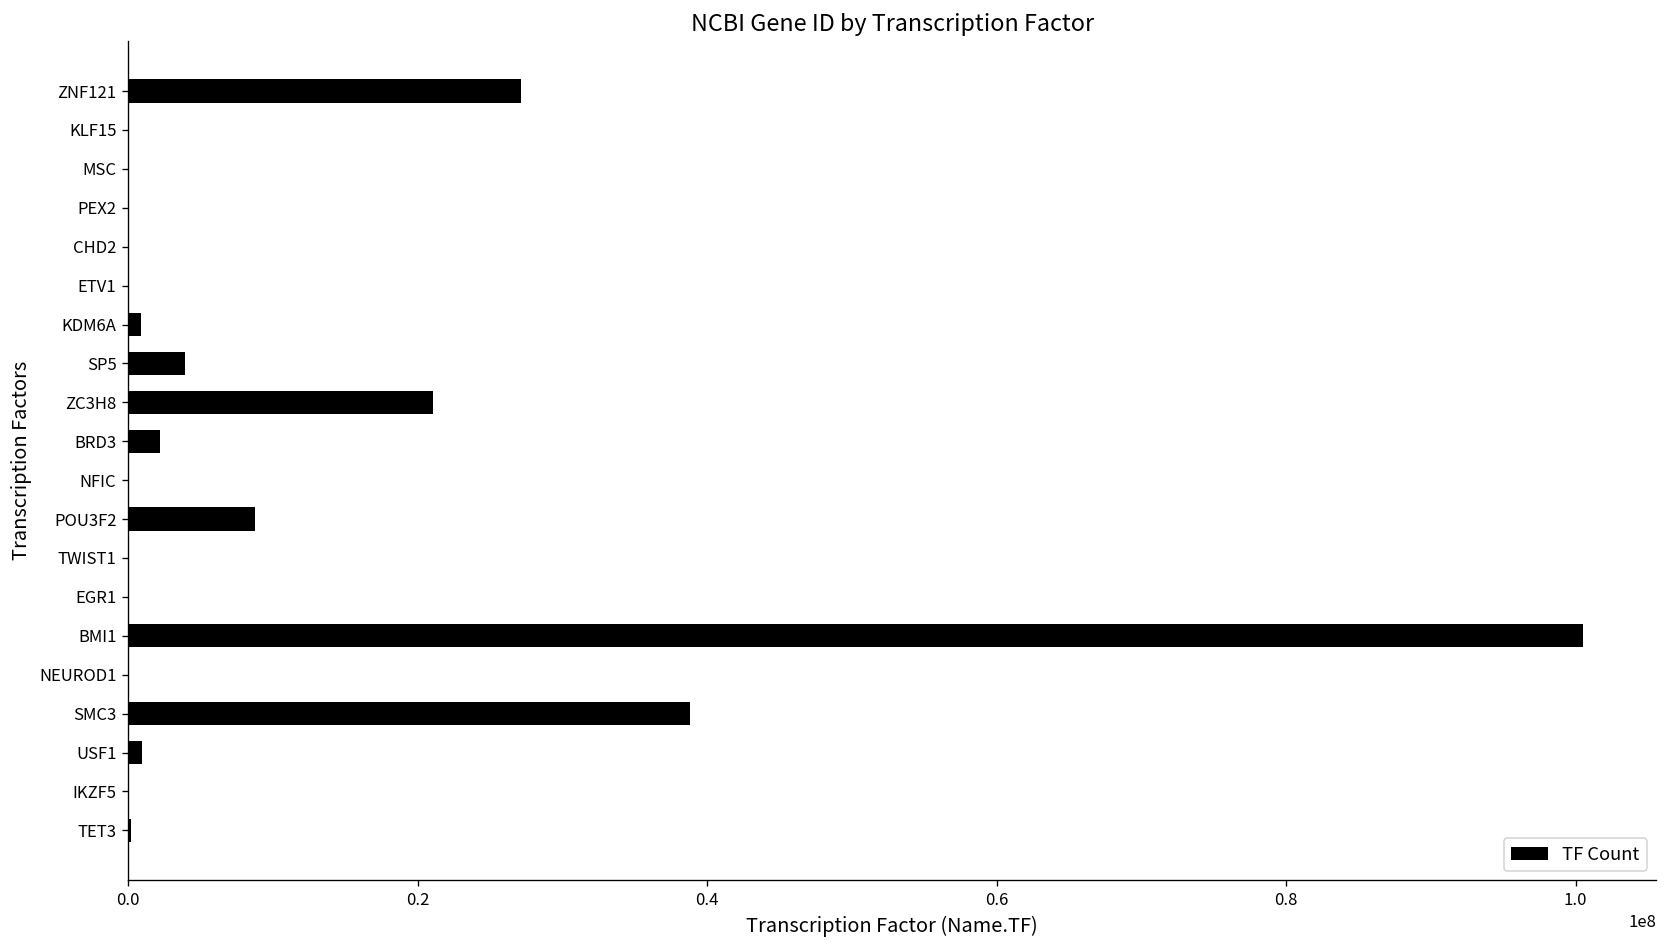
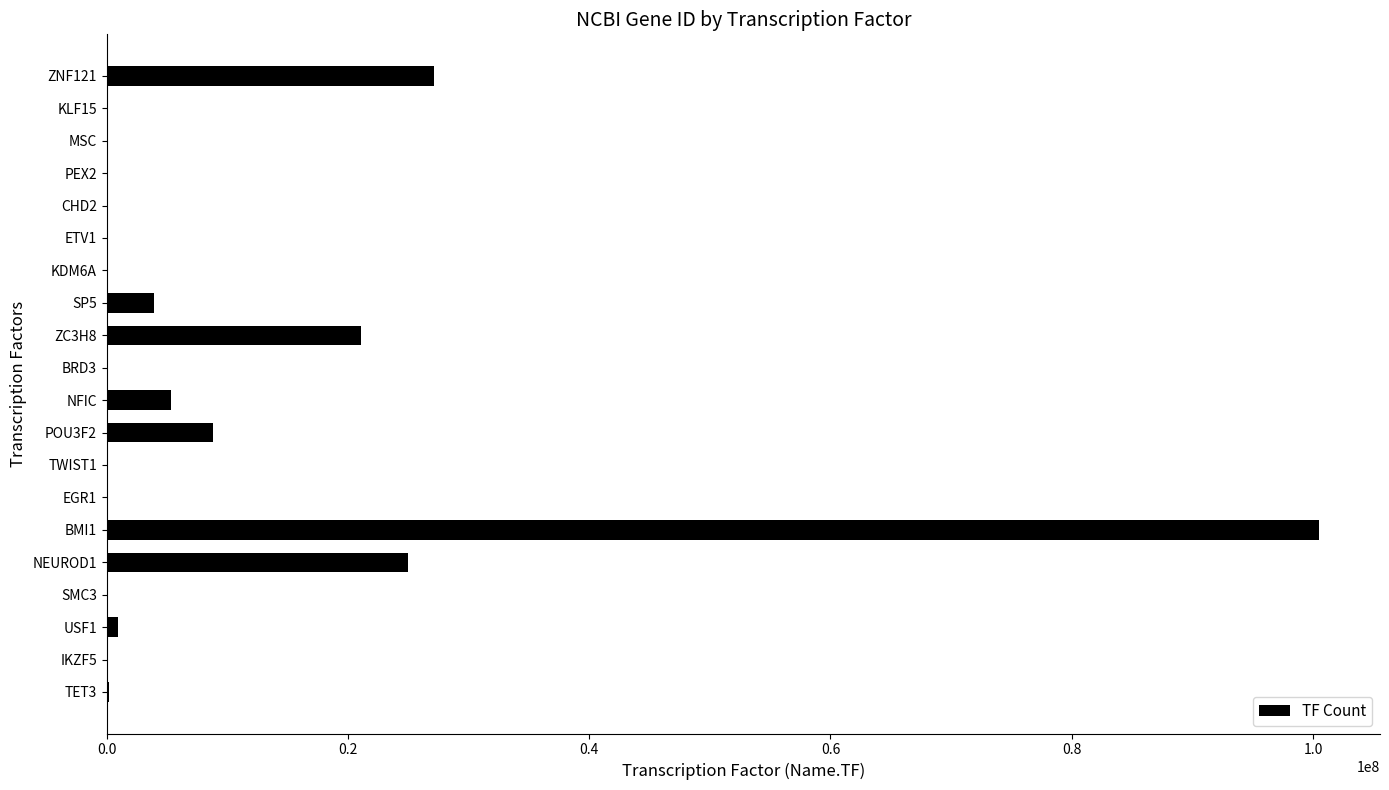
KDM6A: 900000 -> 0
BRD3: 2200000 -> 0
NFIC: 0 -> 5300000
NEUROD1: 0 -> 25000000
SMC3: 38800000 -> 0
